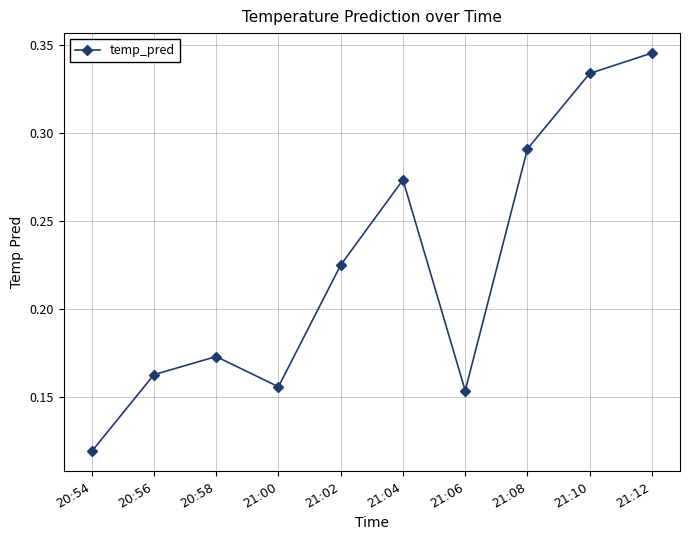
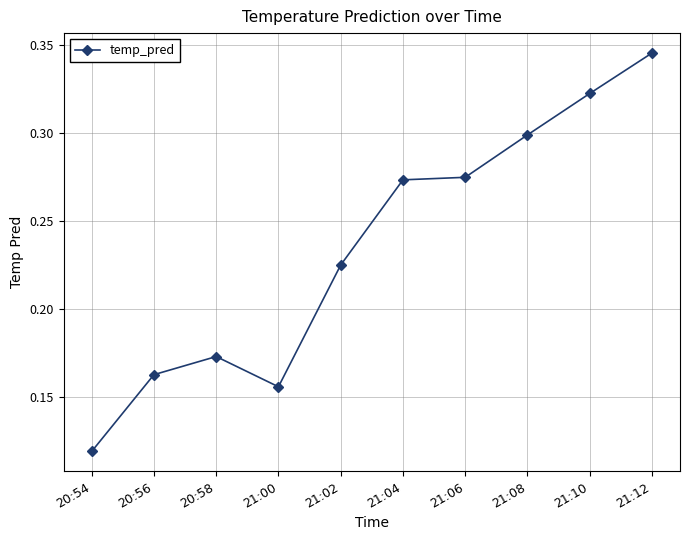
21:06: 0.154 -> 0.275
21:08: 0.291 -> 0.299
21:10: 0.334 -> 0.322
